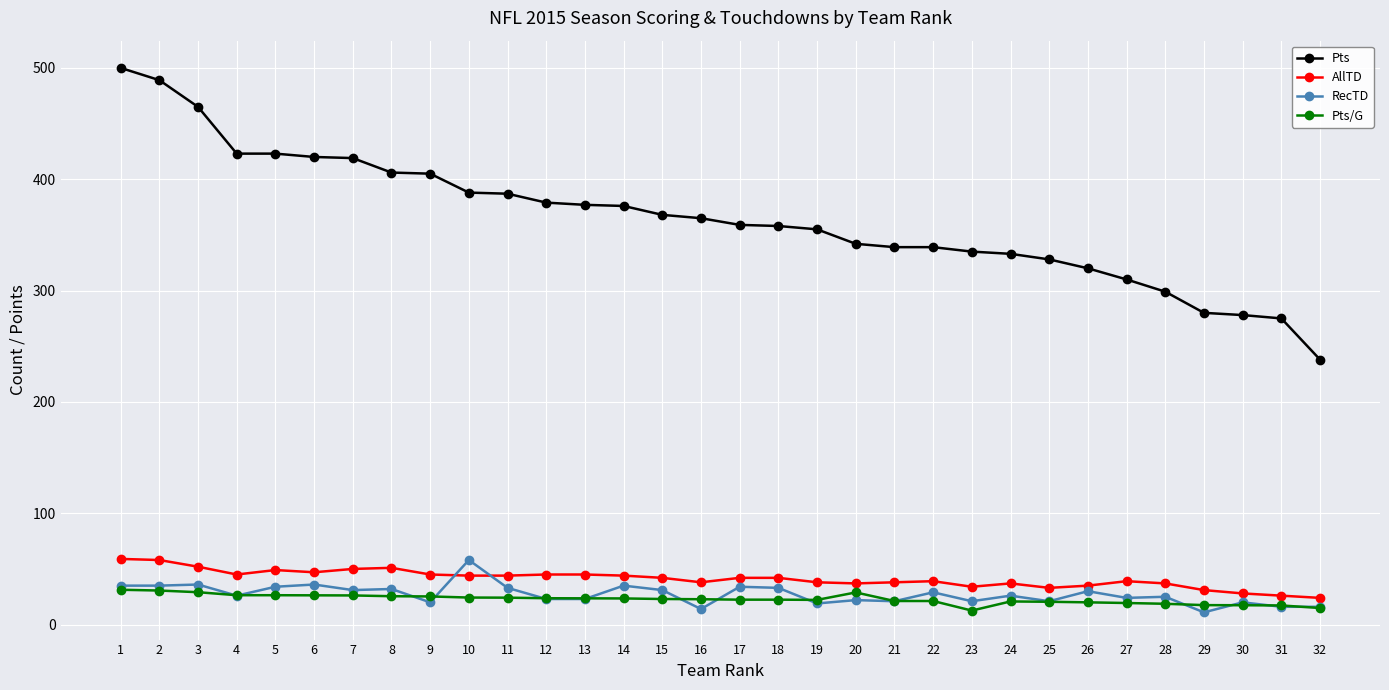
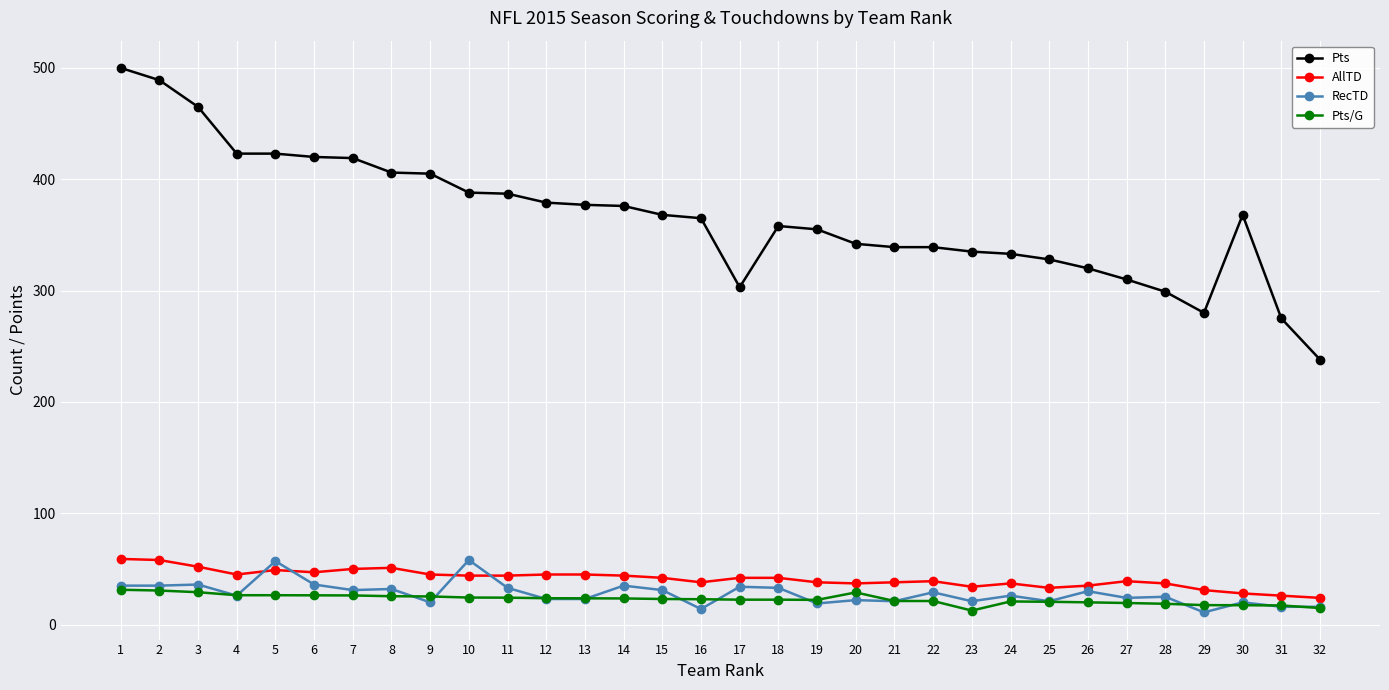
RecTD, 5: 34 -> 57
Pts, 17: 359 -> 303
Pts, 30: 278 -> 368
